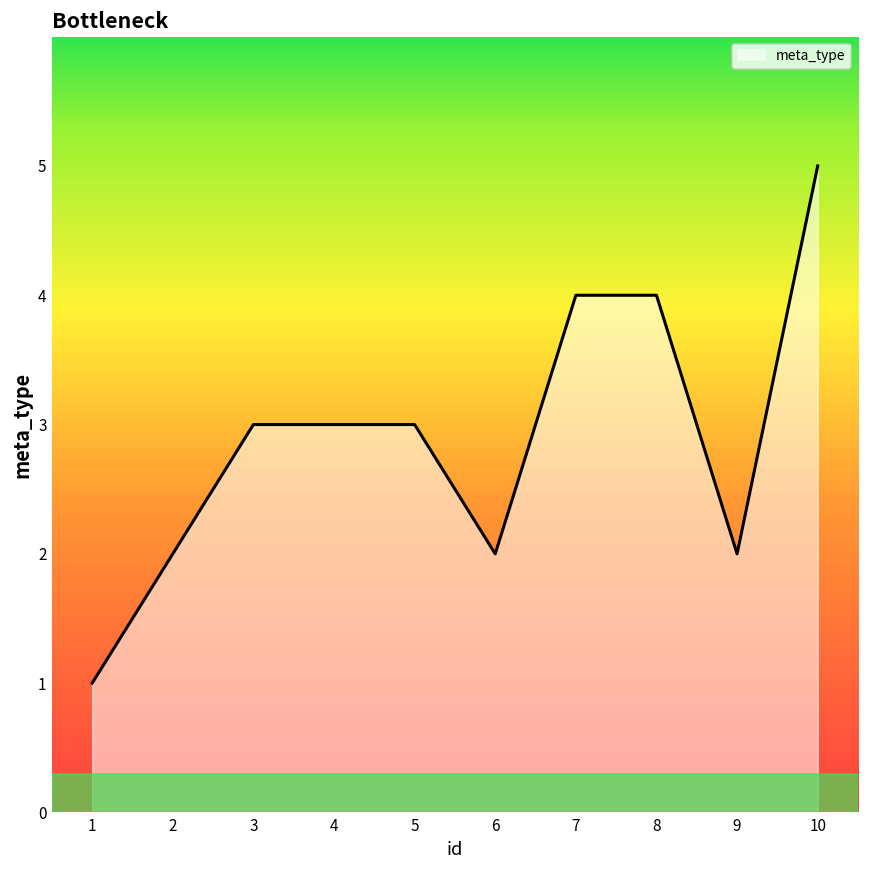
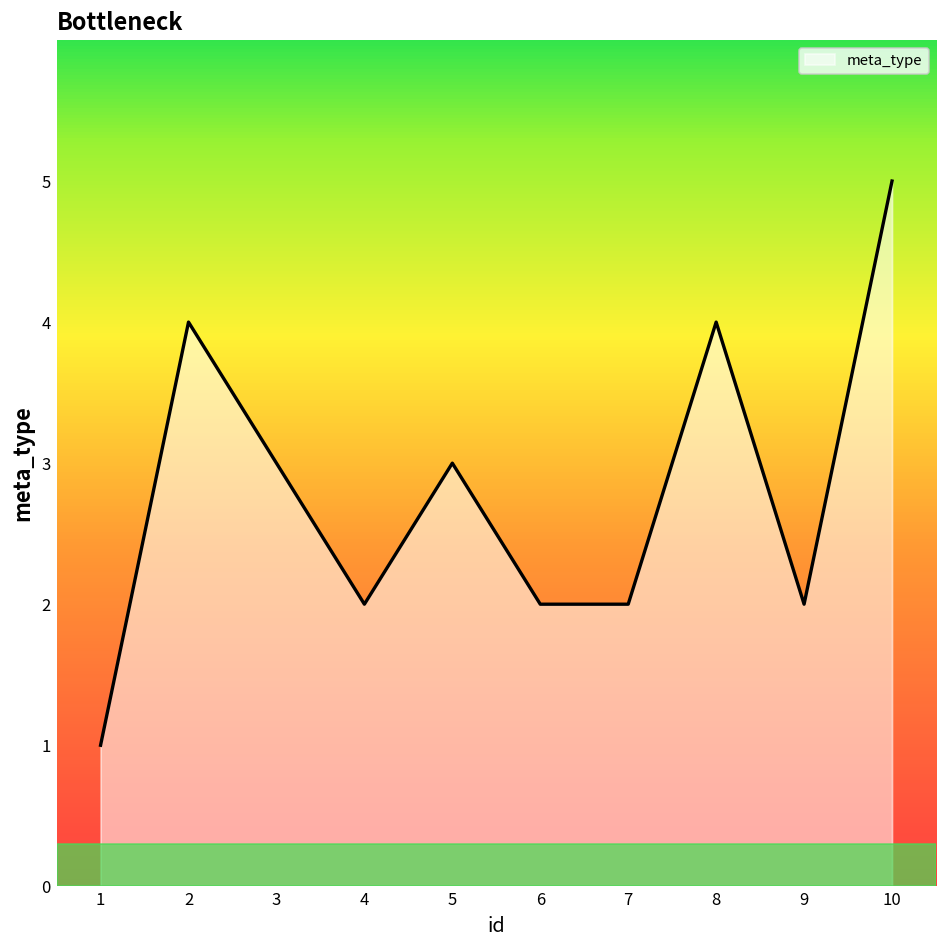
2: 2 -> 4
4: 3 -> 2
7: 4 -> 2
